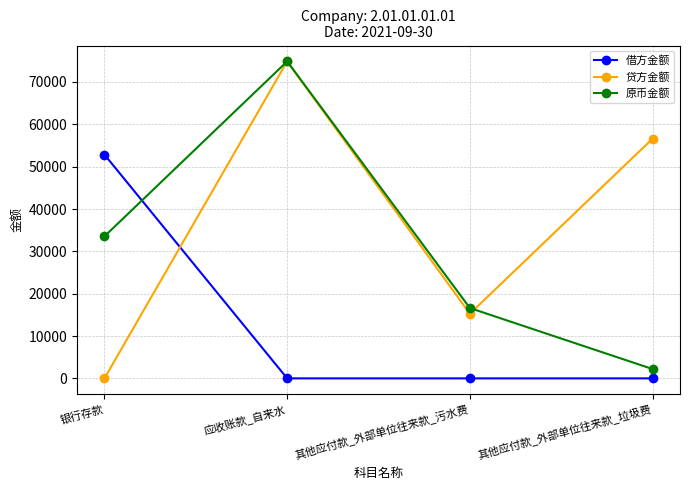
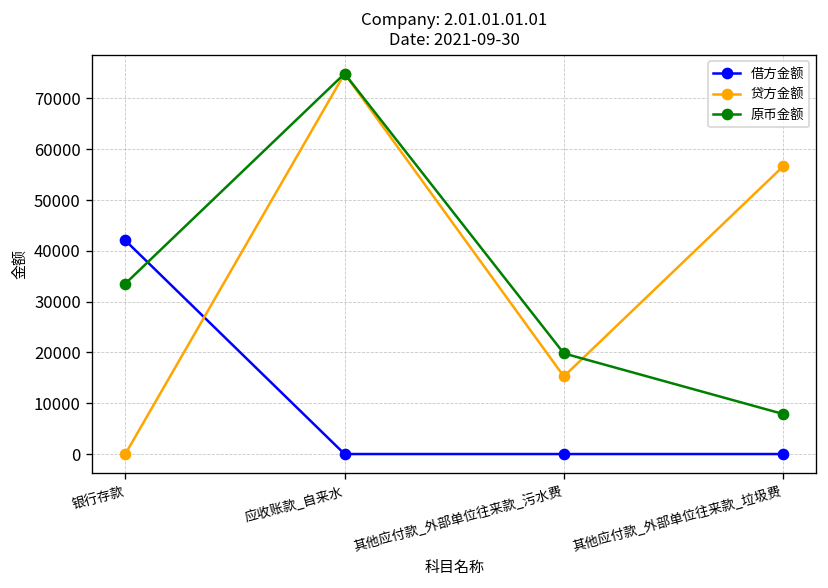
借方金额, 银行存款: 53000 -> 42000
原币金额, 其他应付款_外部单位往来款_污水费: 17000 -> 20000
原币金额, 其他应付款_外部单位往来款_垃圾费: 2000 -> 8000
